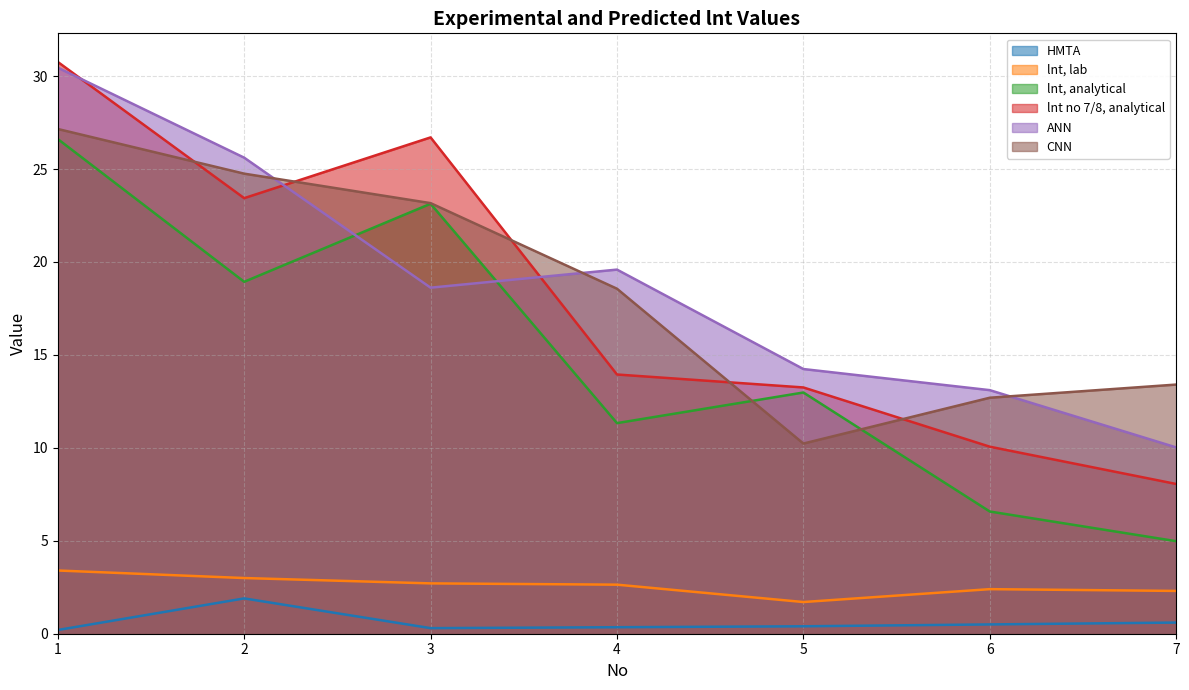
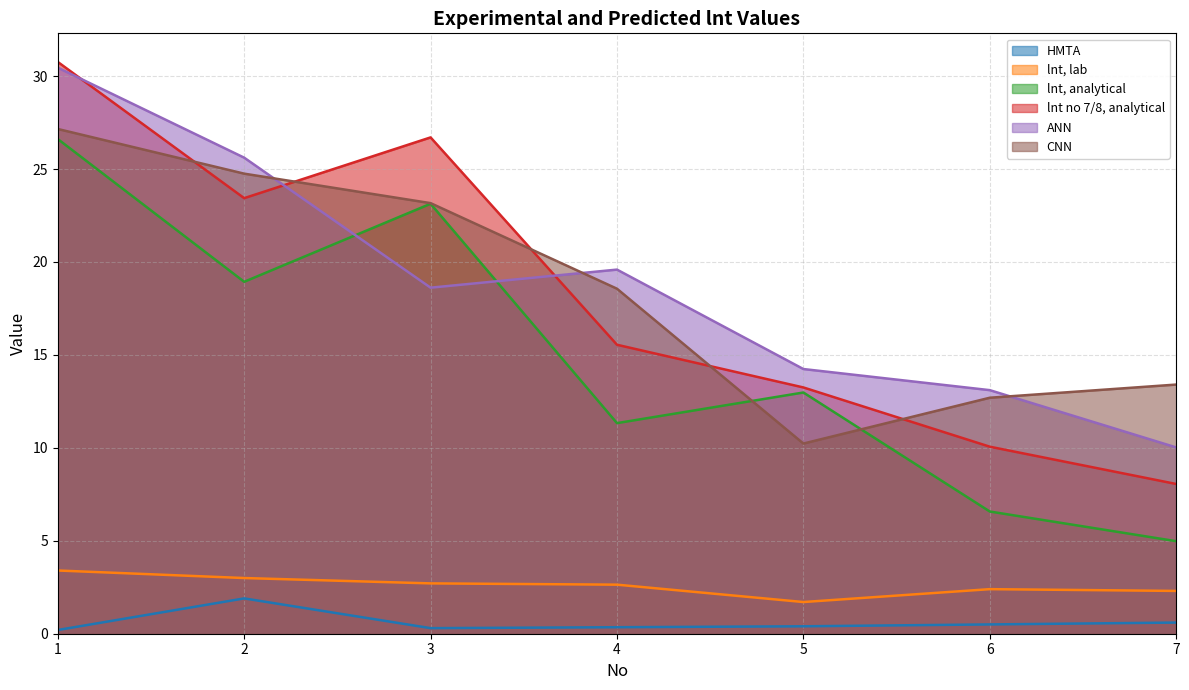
lnt no 7/8, analytical, 4: 13.9 -> 15.5
